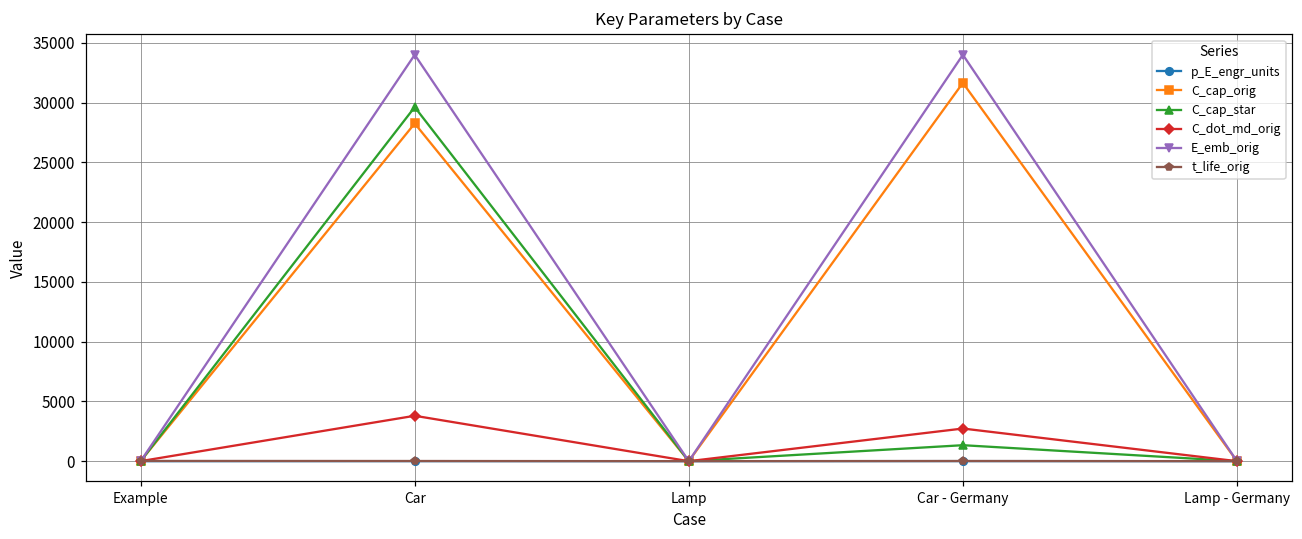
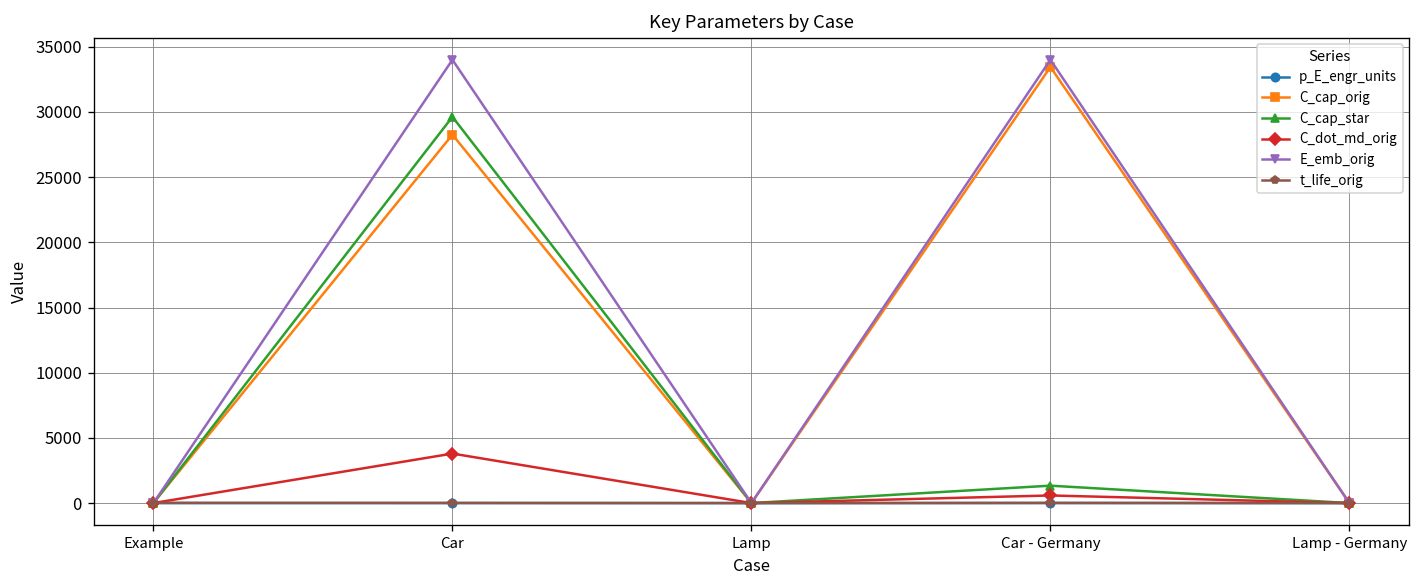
C_cap_orig, Car - Germany: 31600 -> 33400
C_dot_md_orig, Car - Germany: 2700 -> 600
